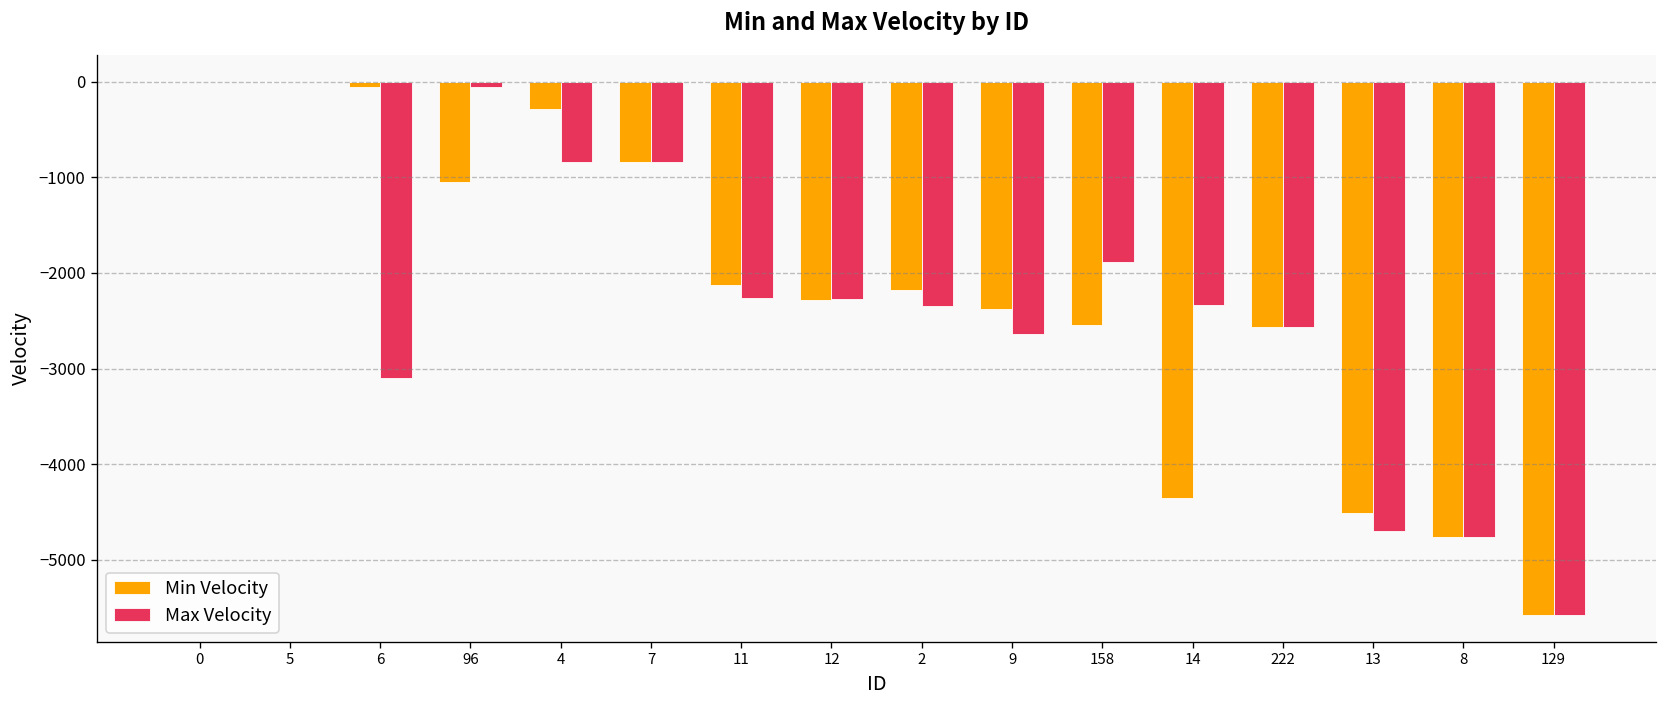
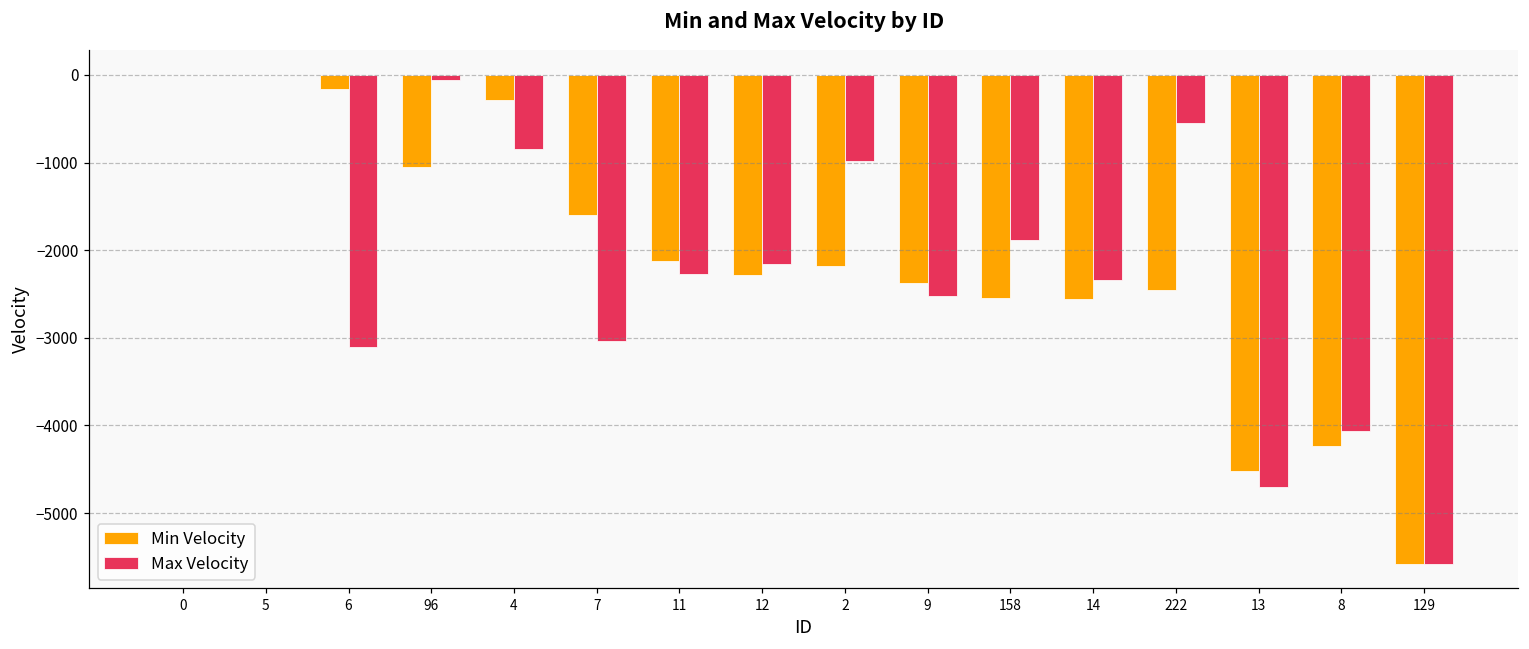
Min Velocity, 6: -100 -> -200
Min Velocity, 7: -800 -> -1600
Max Velocity, 7: -800 -> -3000
Max Velocity, 12: -2300 -> -2200
Max Velocity, 2: -2400 -> -1000
Max Velocity, 9: -2600 -> -2500
Min Velocity, 14: -4300 -> -2600
Min Velocity, 222: -2600 -> -2500
Max Velocity, 222: -2600 -> -500
Min Velocity, 8: -4800 -> -4200
Max Velocity, 8: -4800 -> -4100
